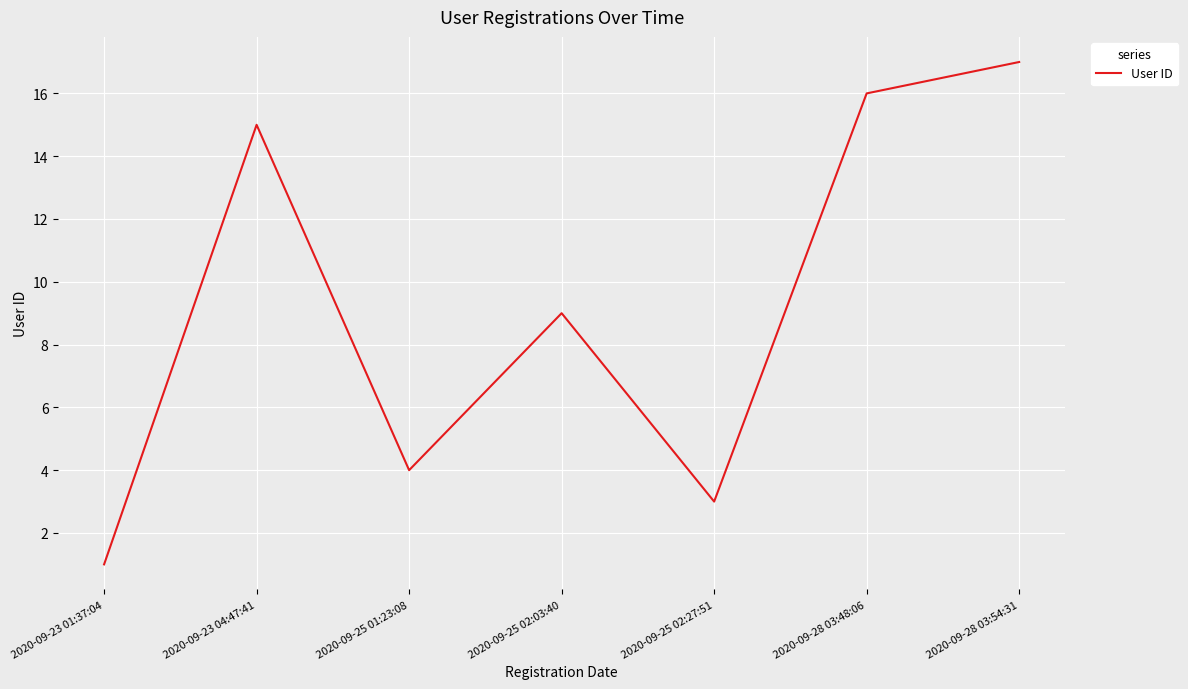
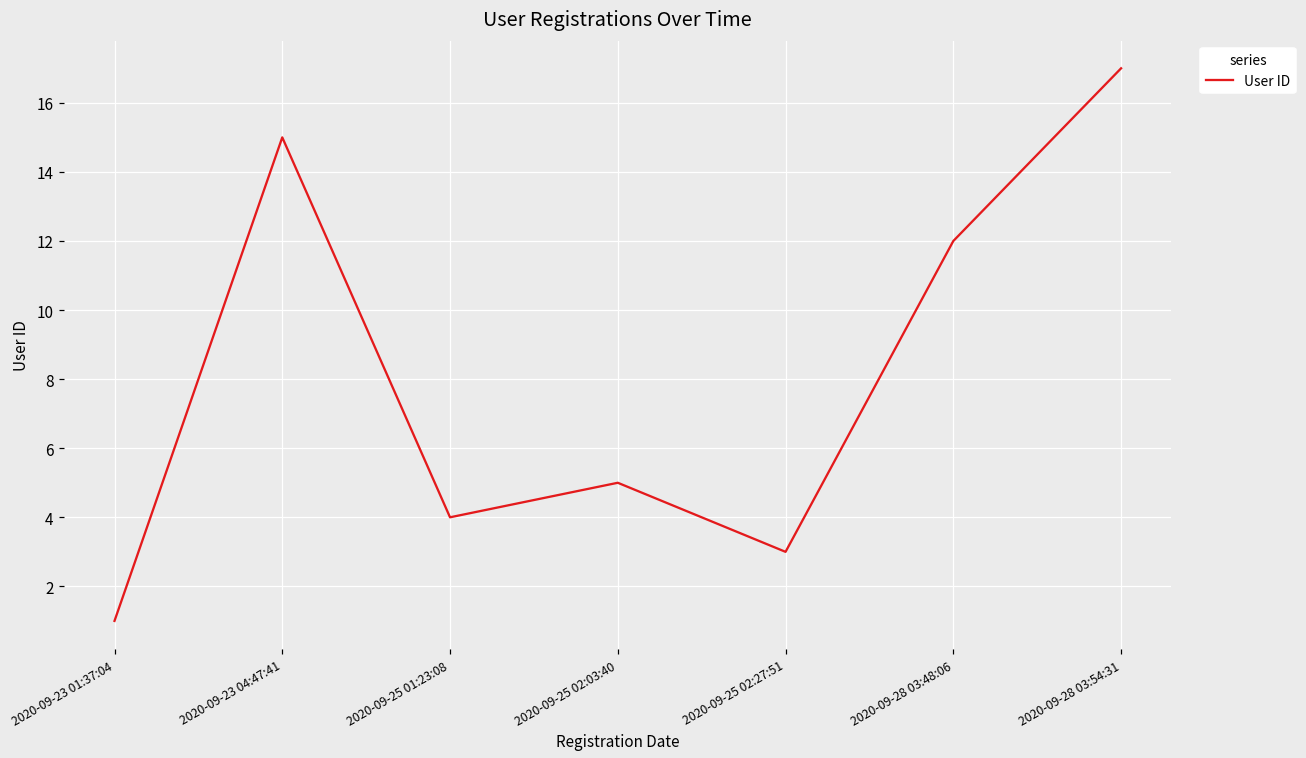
2020-09-25 02:03:40: 9 -> 5
2020-09-28 03:48:06: 16 -> 12
